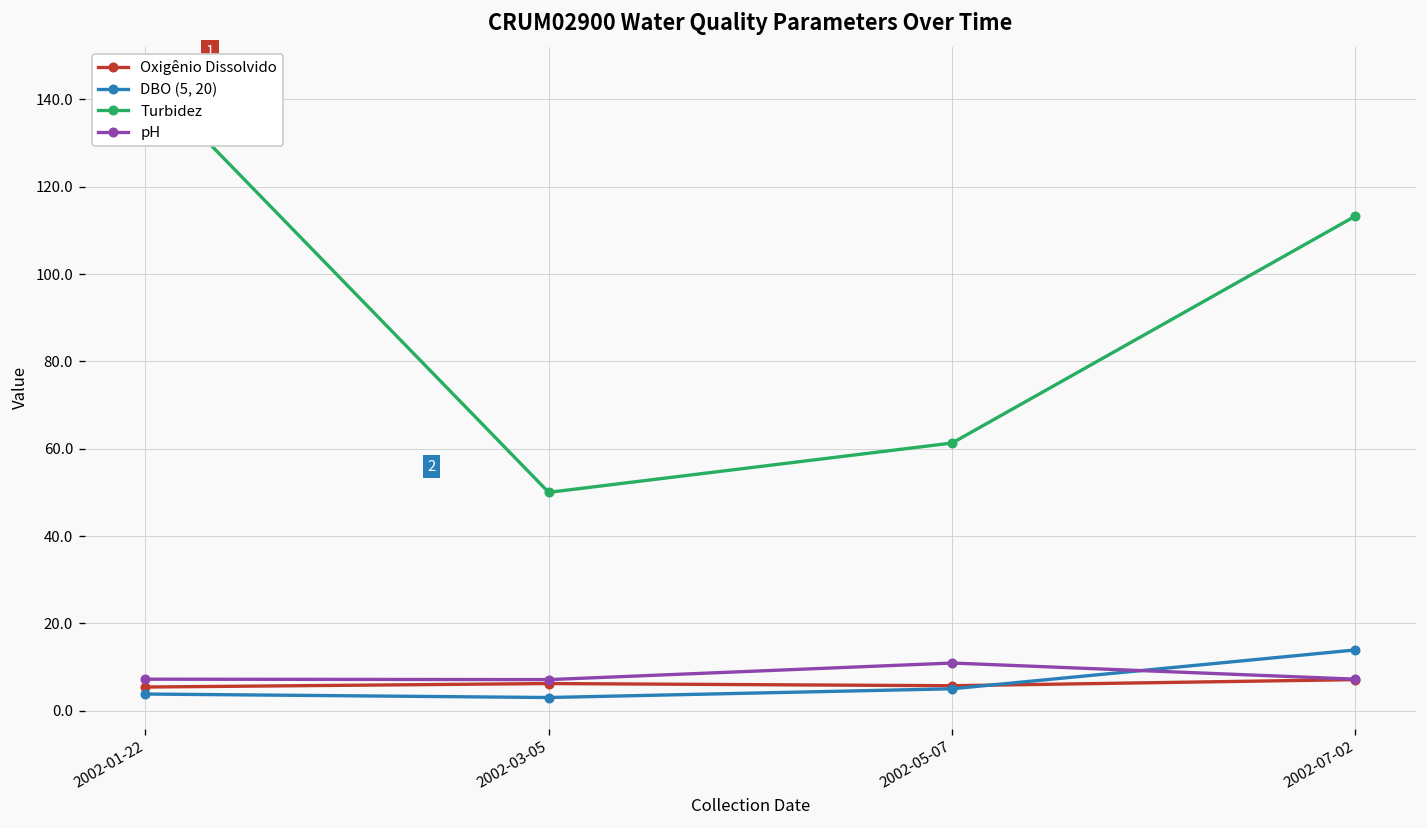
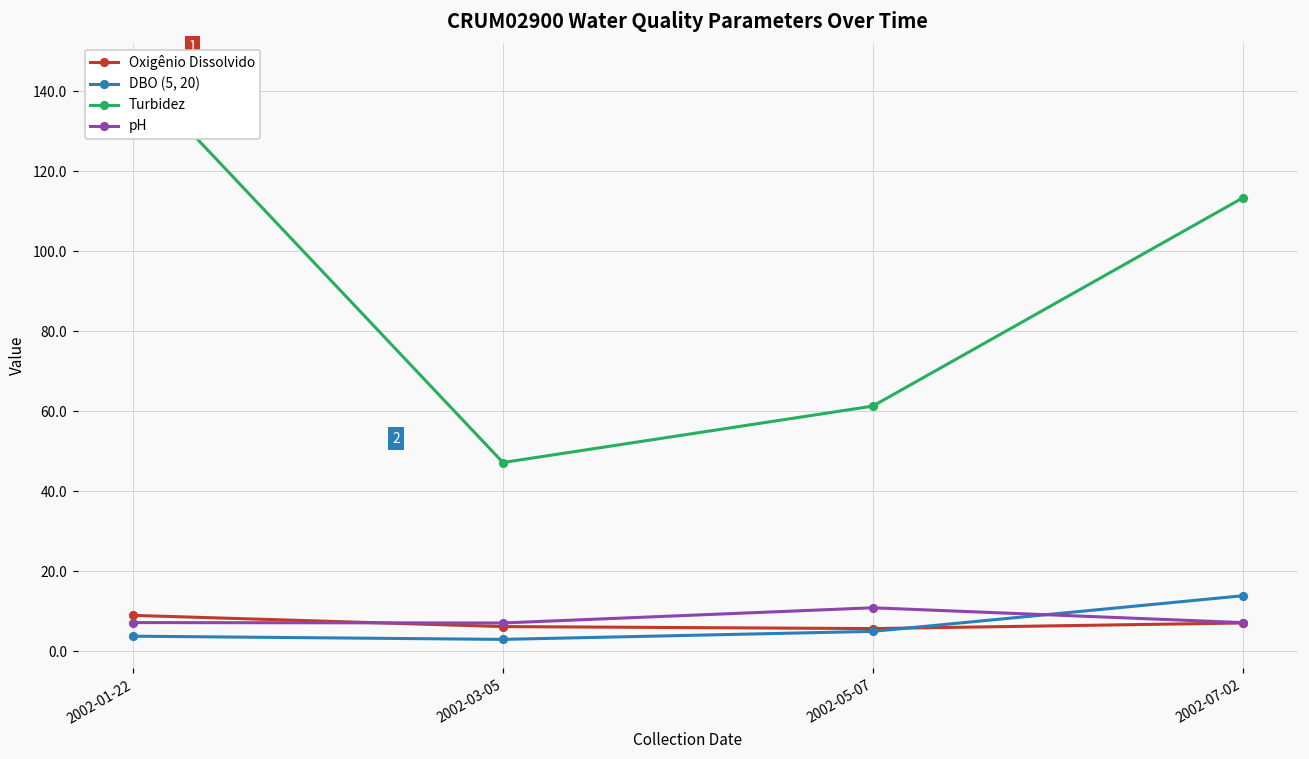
Oxigênio Dissolvido, 2002-01-22: 5 -> 9
Turbidez, 2002-03-05: 50 -> 47
